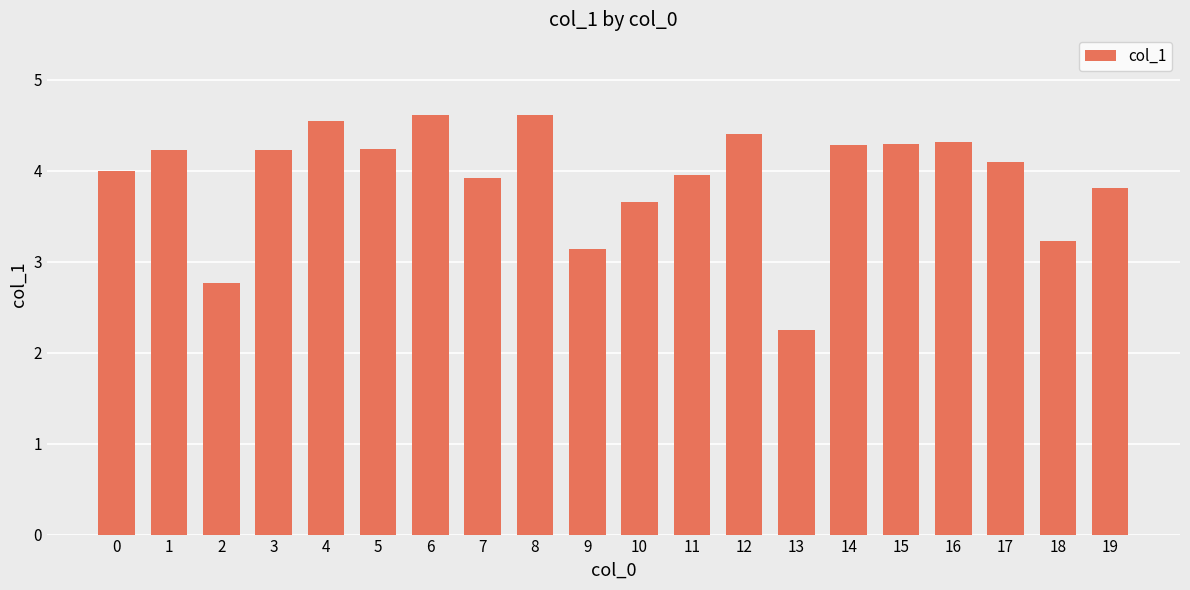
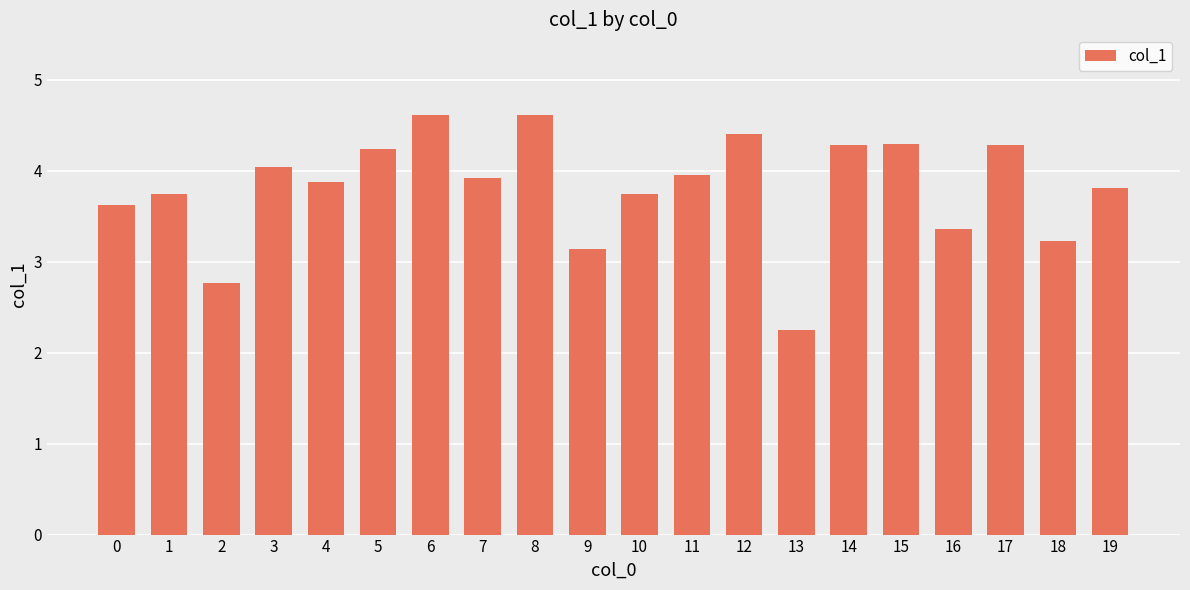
0: 4.0 -> 3.6
1: 4.2 -> 3.7
3: 4.2 -> 4.0
4: 4.5 -> 3.9
10: 3.66 -> 3.75
16: 4.3 -> 3.4
17: 4.1 -> 4.3
